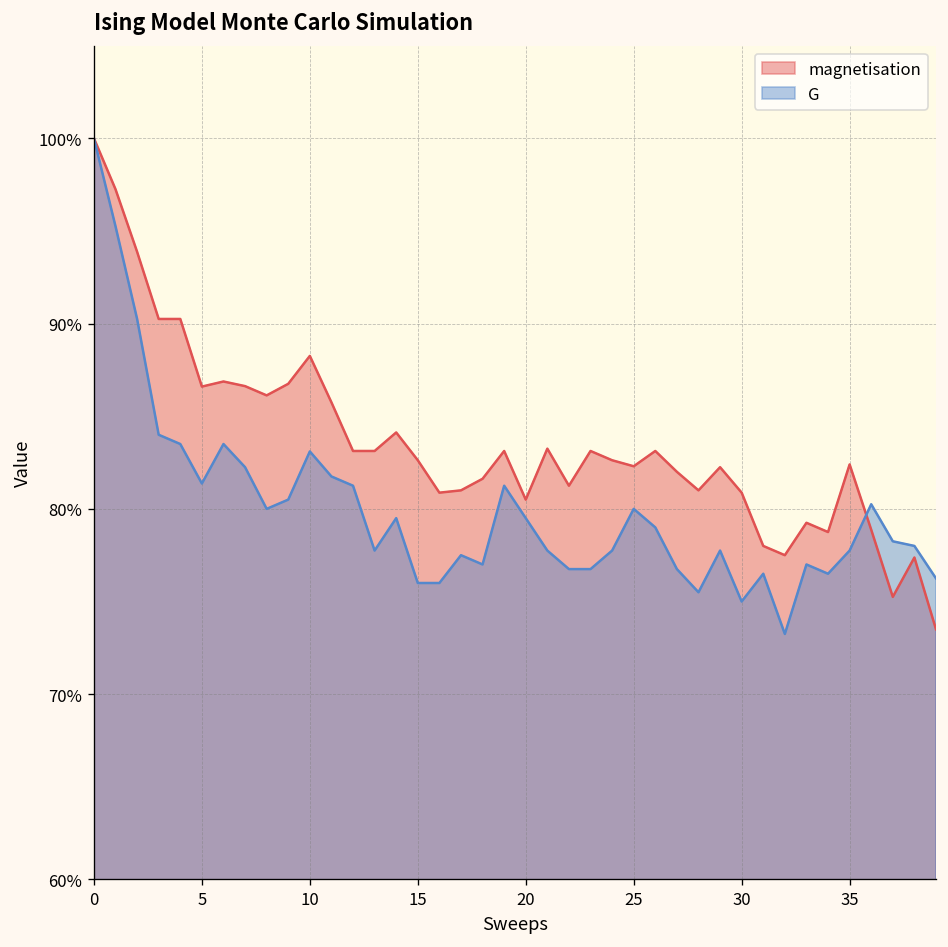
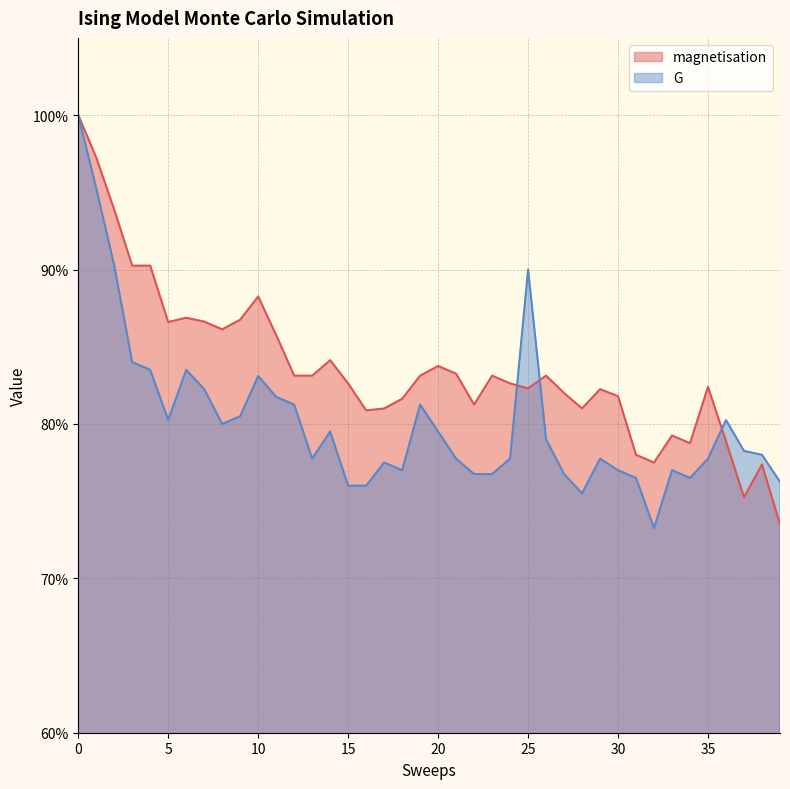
G, 5: 81.4% -> 80.3%
magnetisation, 20: 80.5% -> 83.8%
G, 25: 80.0% -> 90.0%
magnetisation, 30: 80.9% -> 81.8%
G, 30: 75.0% -> 77.0%
